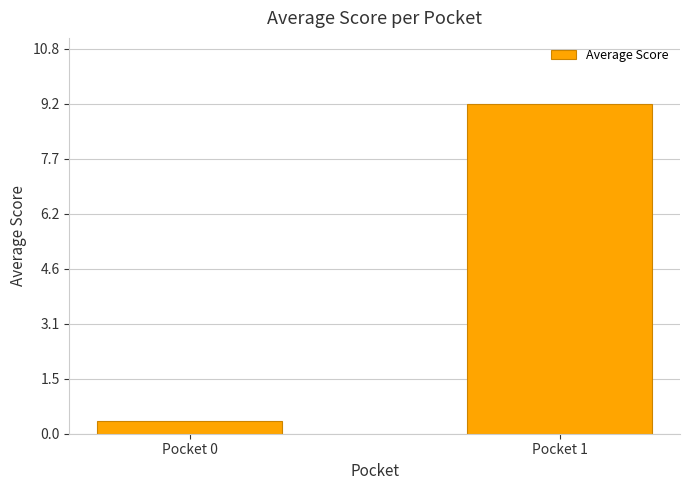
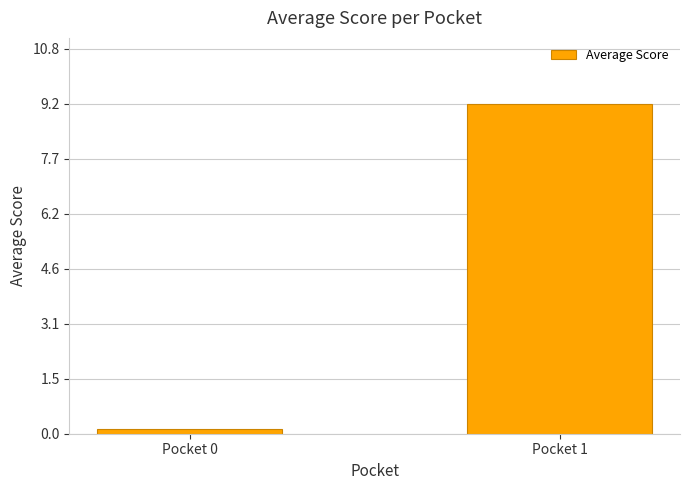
Pocket 0: 0.4 -> 0.1
